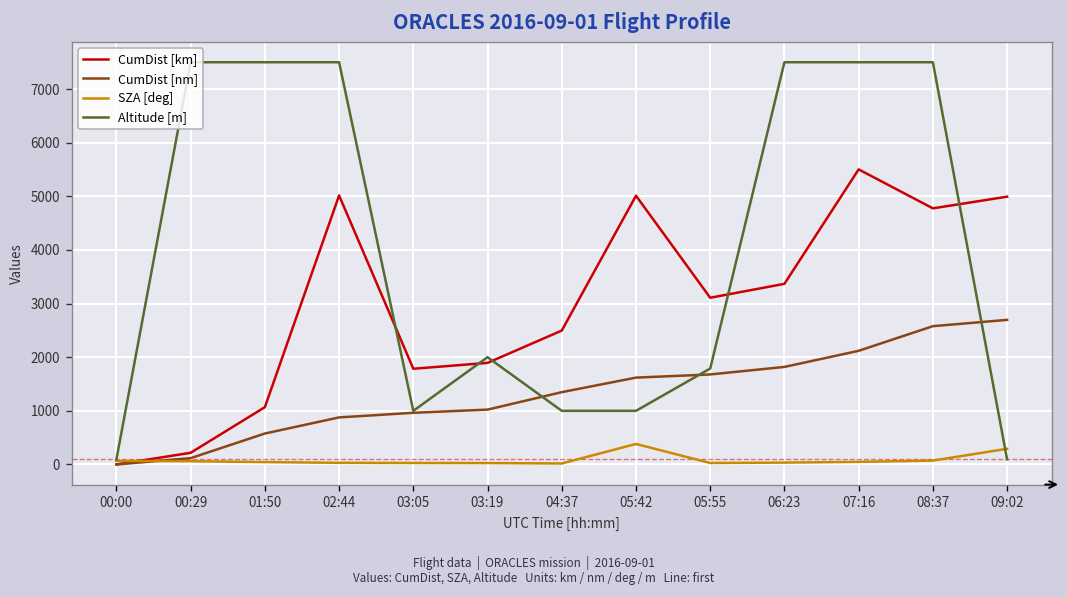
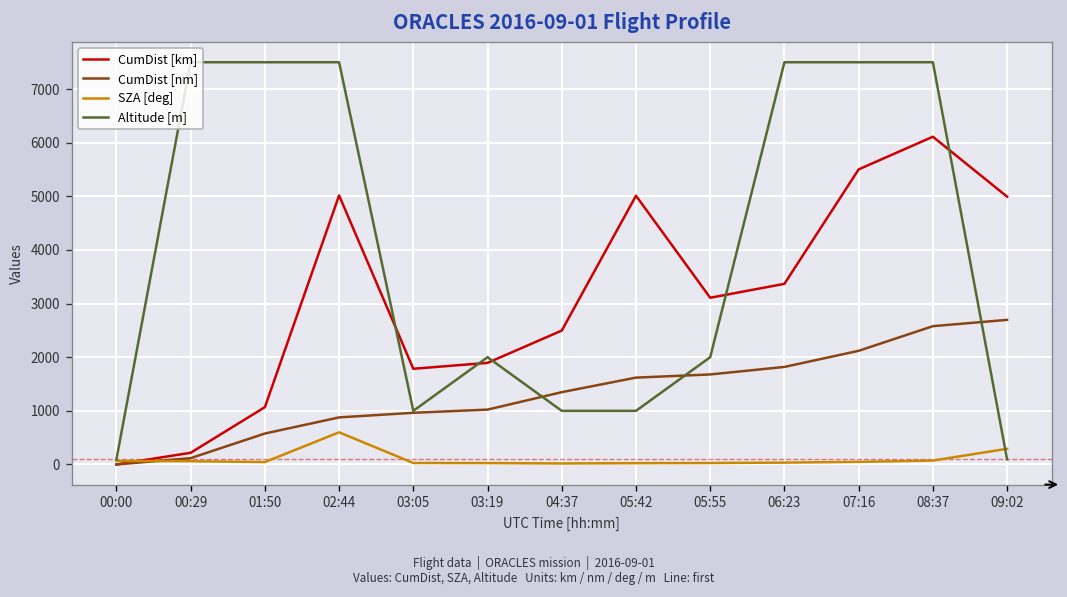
SZA [deg], 02:44: 0 -> 600
SZA [deg], 05:42: 400 -> 0
Altitude [m], 05:55: 1800 -> 2000
CumDist [km], 08:37: 4800 -> 6100
